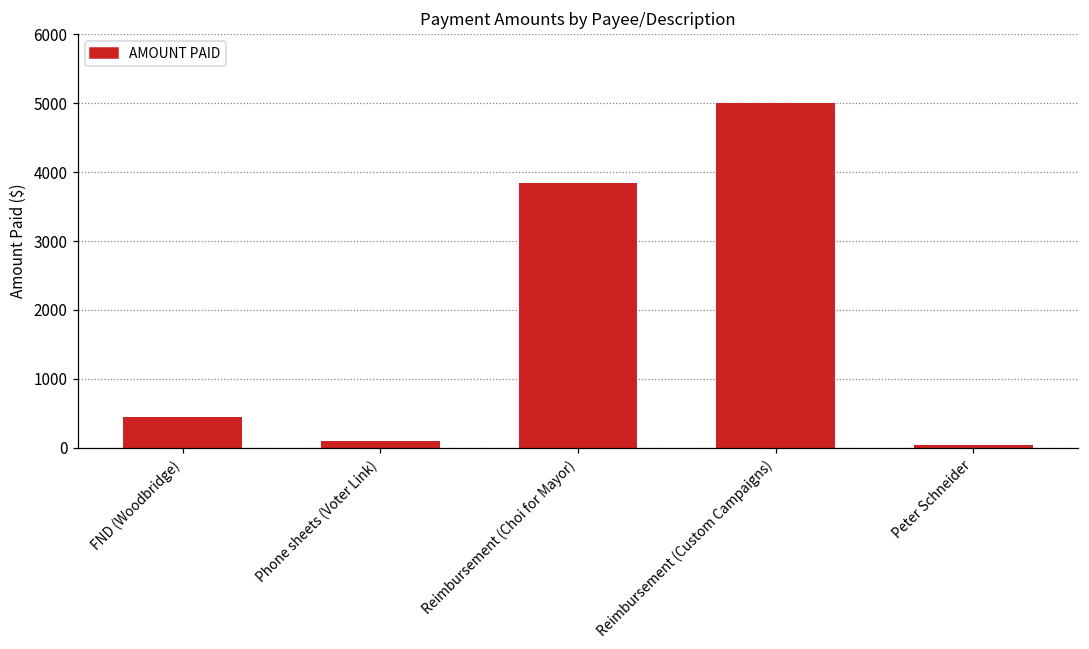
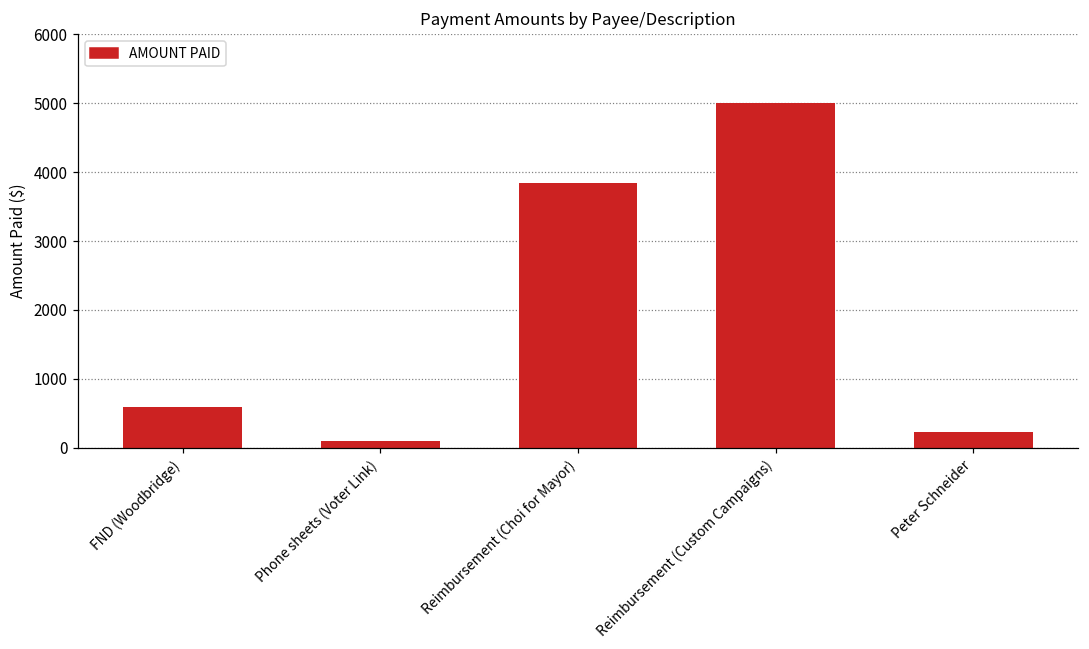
FND (Woodbridge): 500 -> 600
Peter Schneider: 0 -> 200
